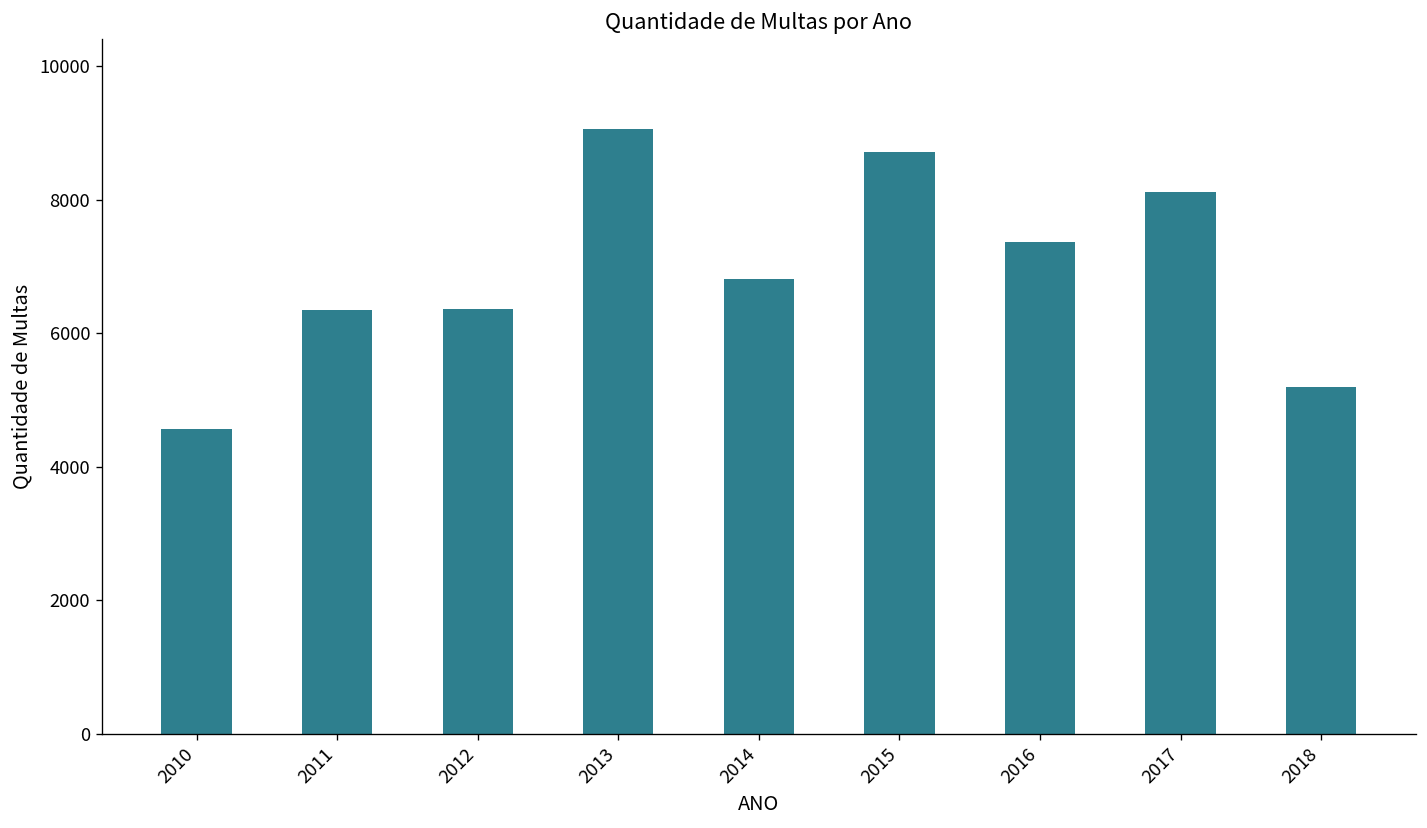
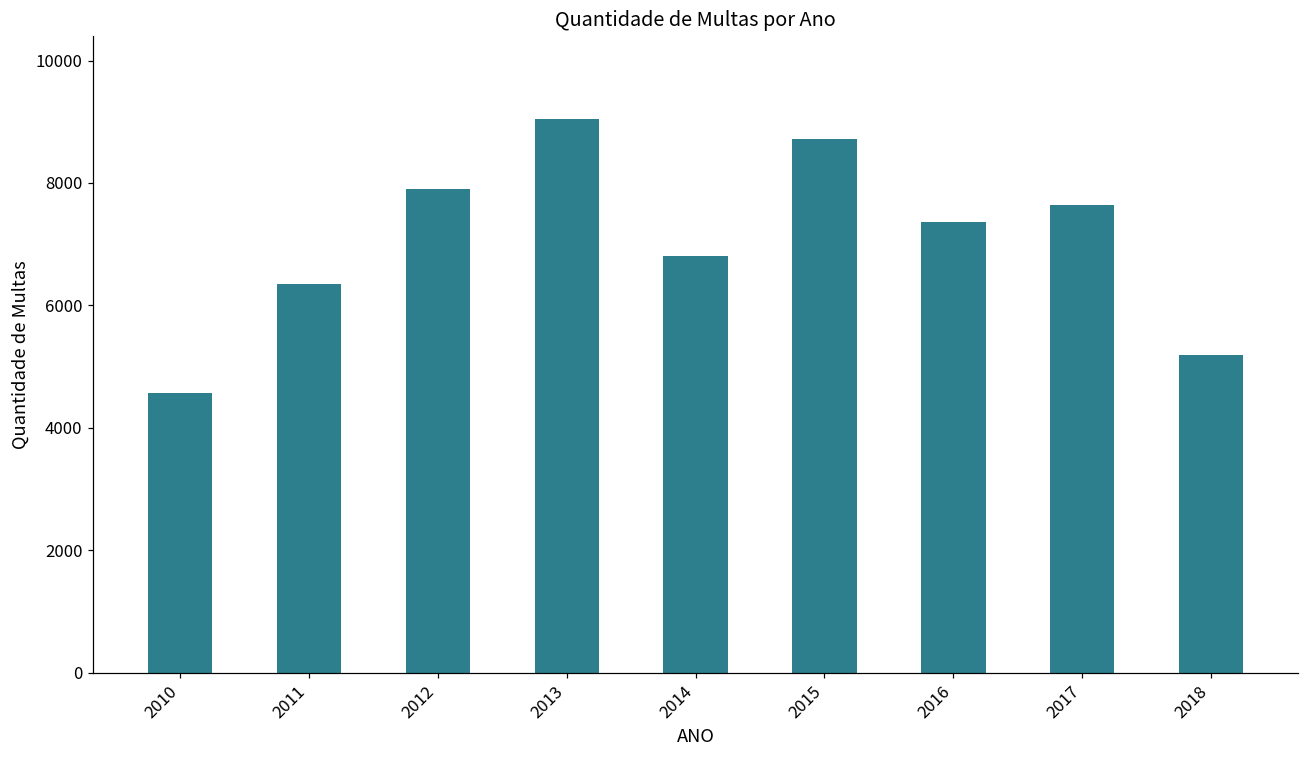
2012: 6400 -> 7900
2017: 8100 -> 7600
